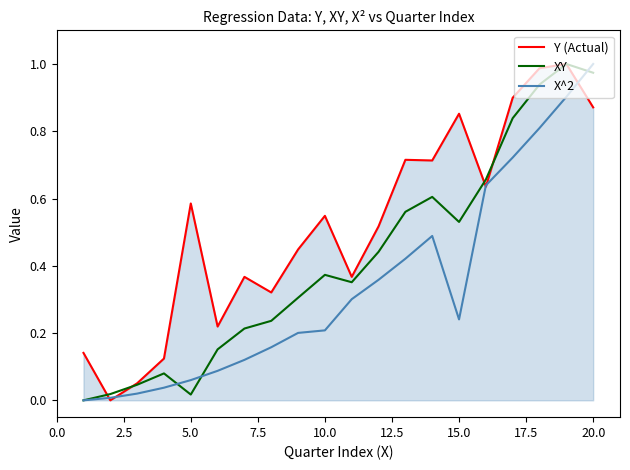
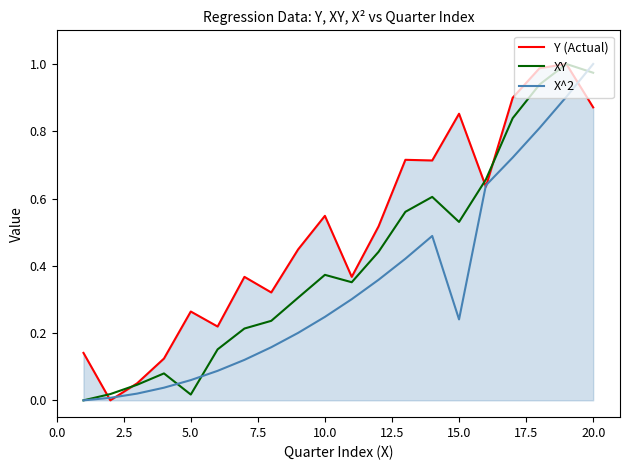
Y (Actual), 5.0: 0.59 -> 0.26
X^2, 10.0: 0.21 -> 0.25
